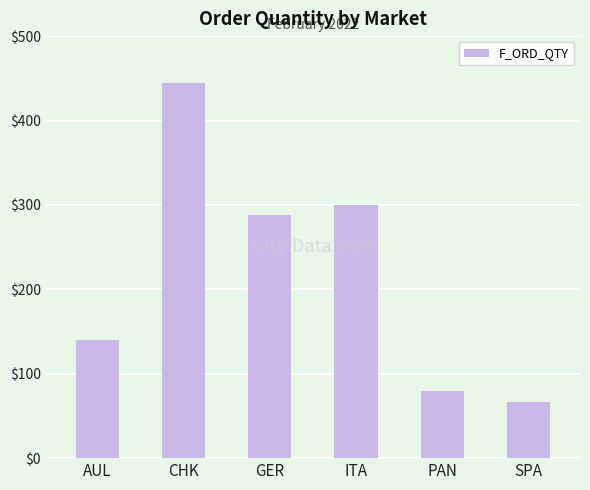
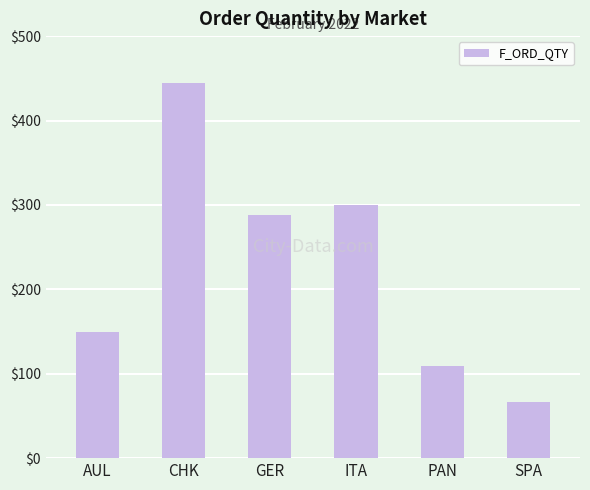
AUL: $140 -> $150
PAN: $80 -> $110
